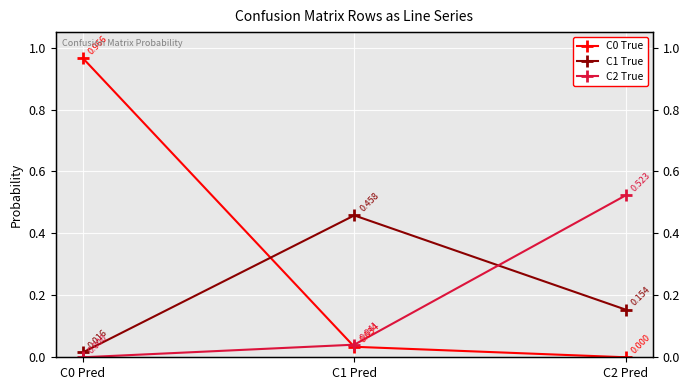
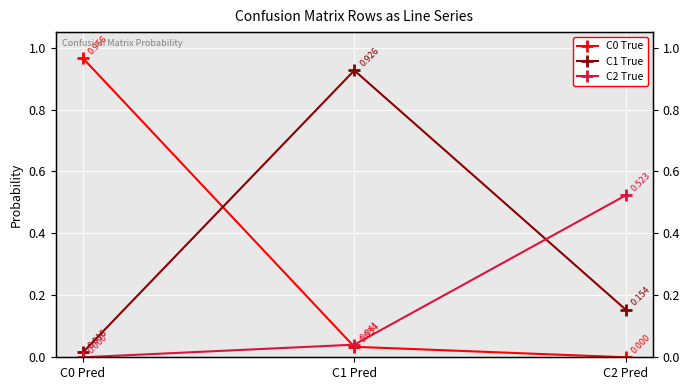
C1 True, C1 Pred: 0.458 -> 0.926
